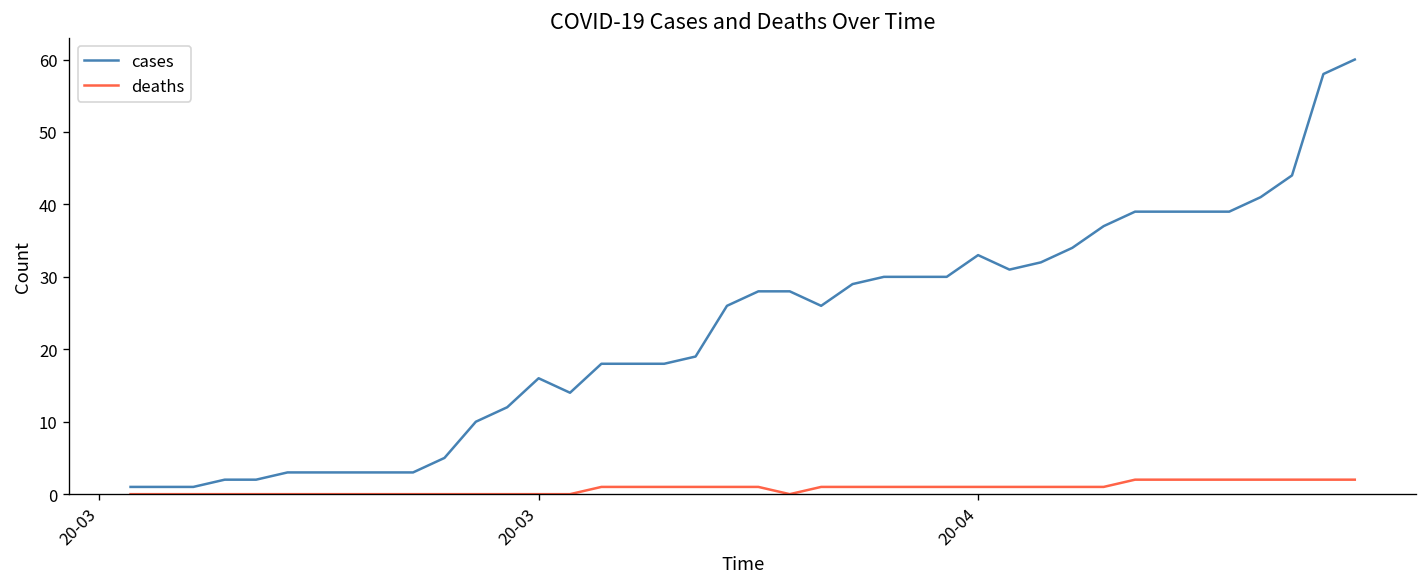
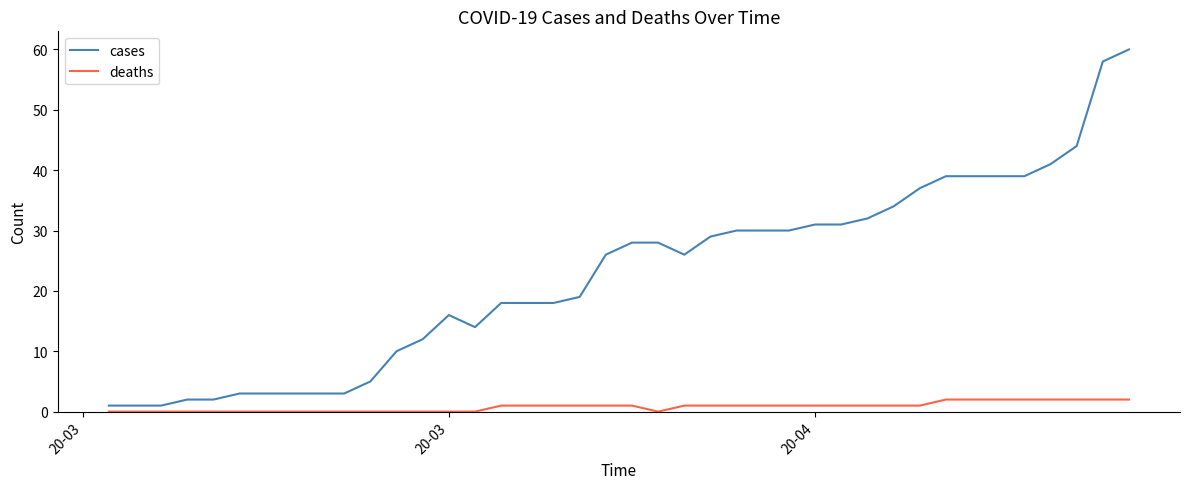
cases, 20-04: 33 -> 31
